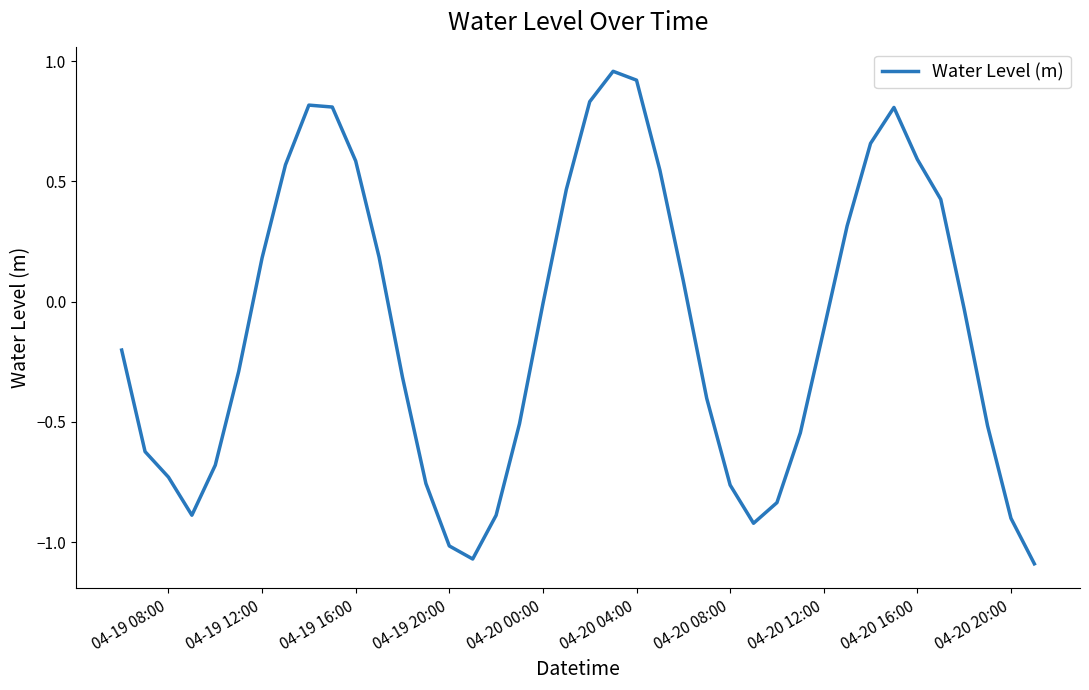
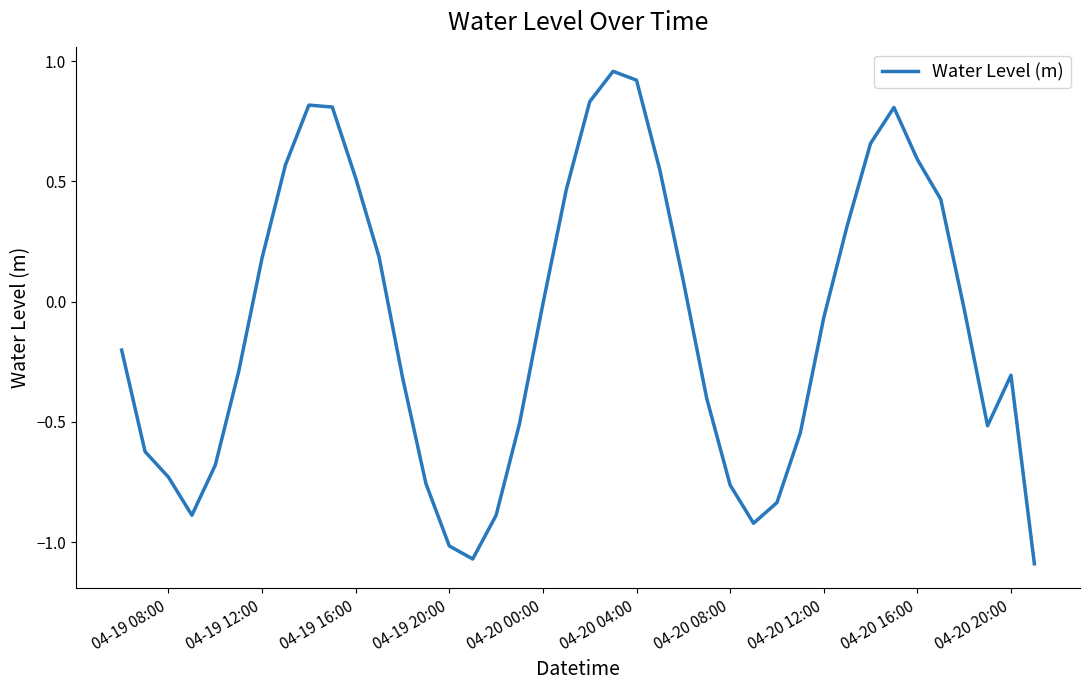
04-19 16:00: 0.58 -> 0.51
04-20 12:00: -0.12 -> -0.07
04-20 20:00: -0.90 -> -0.31
